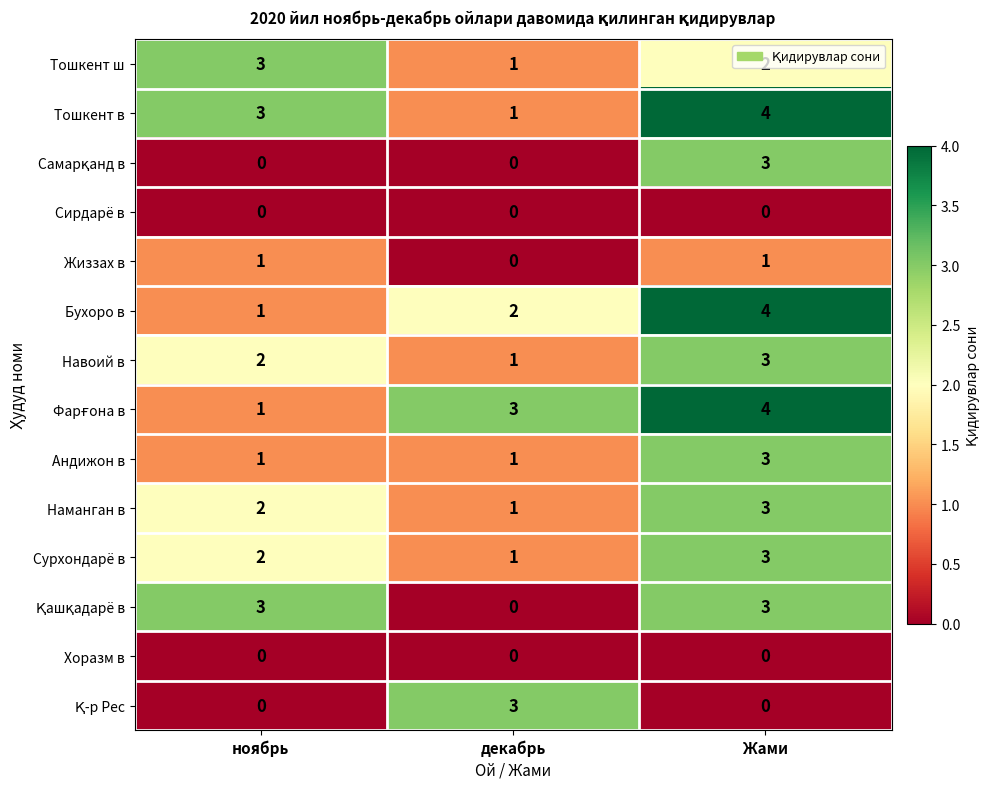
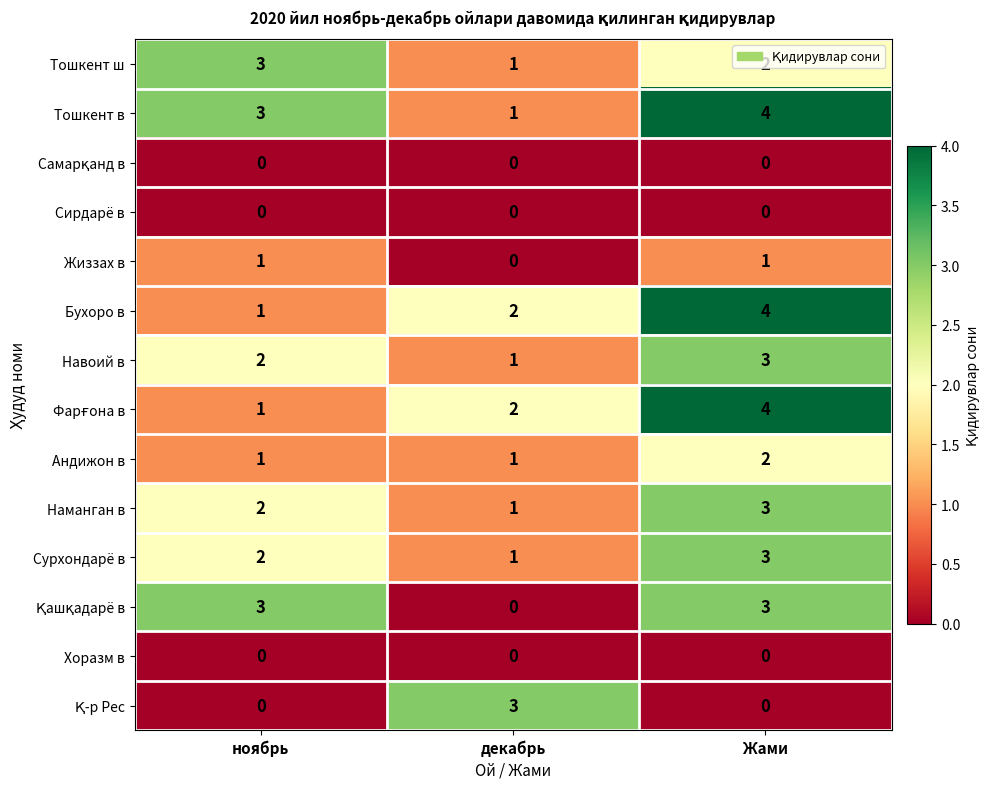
Самарқанд в, Жами: 3 -> 0
Фарғона в, декабрь: 3 -> 2
Андижон в, Жами: 3 -> 2
